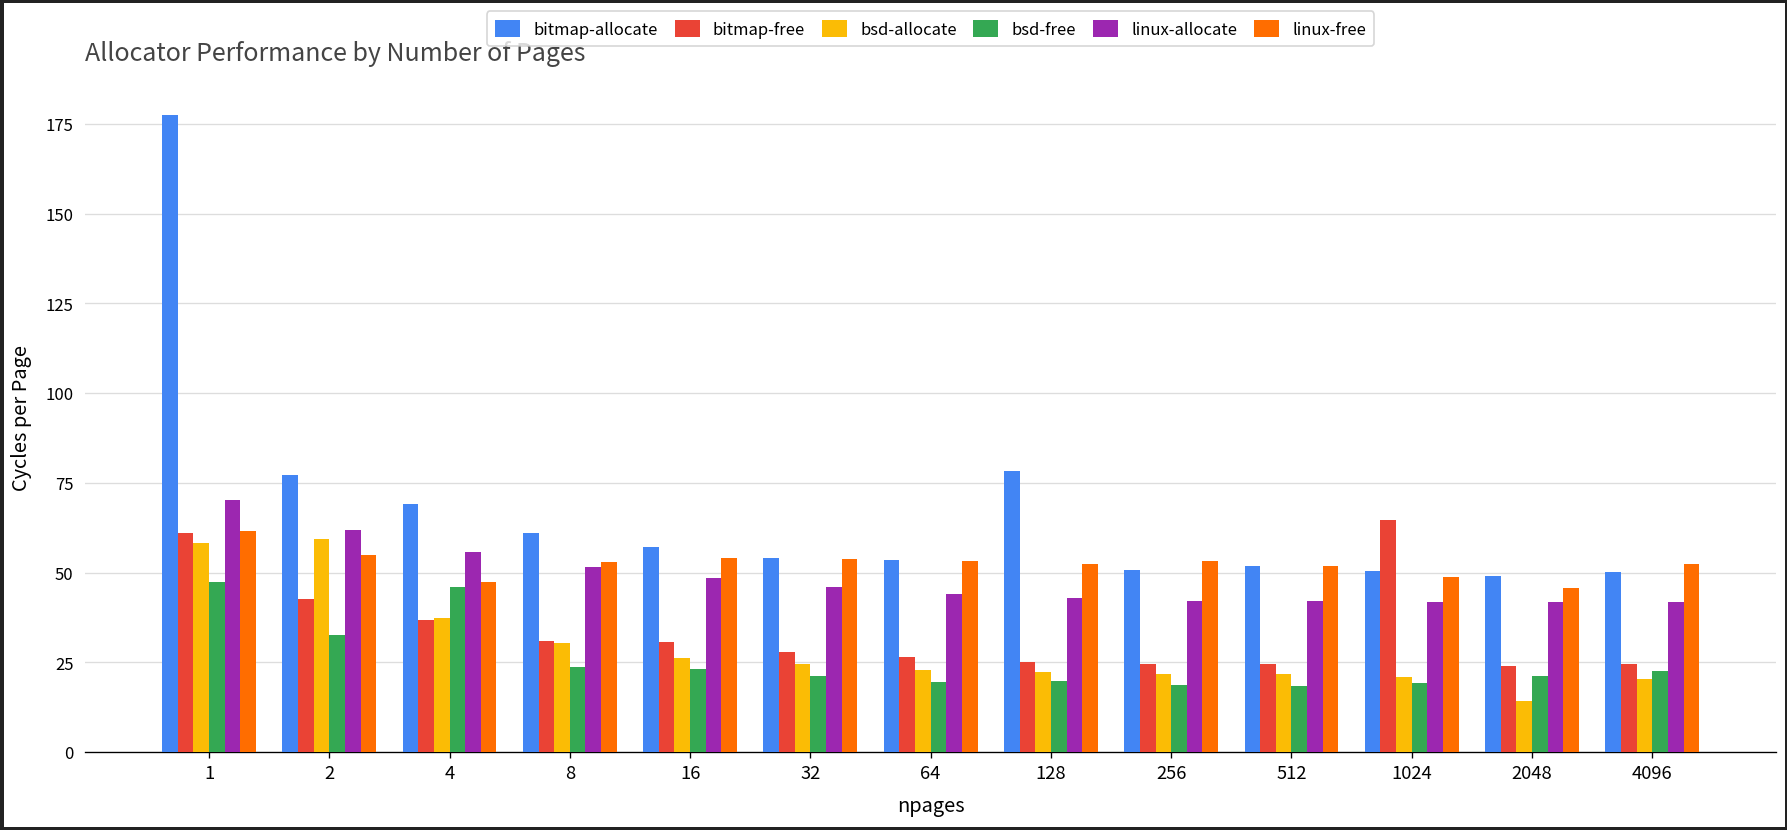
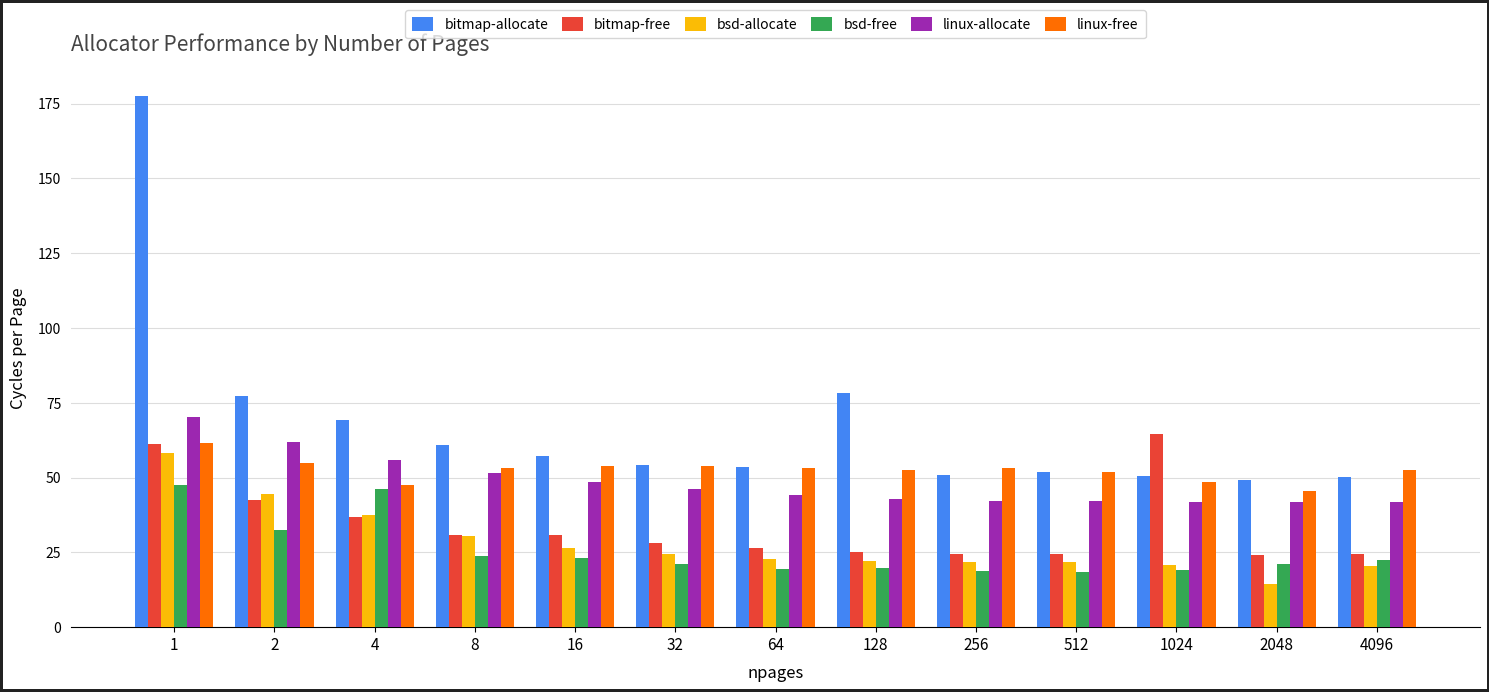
bsd-allocate, 2: 59 -> 45
